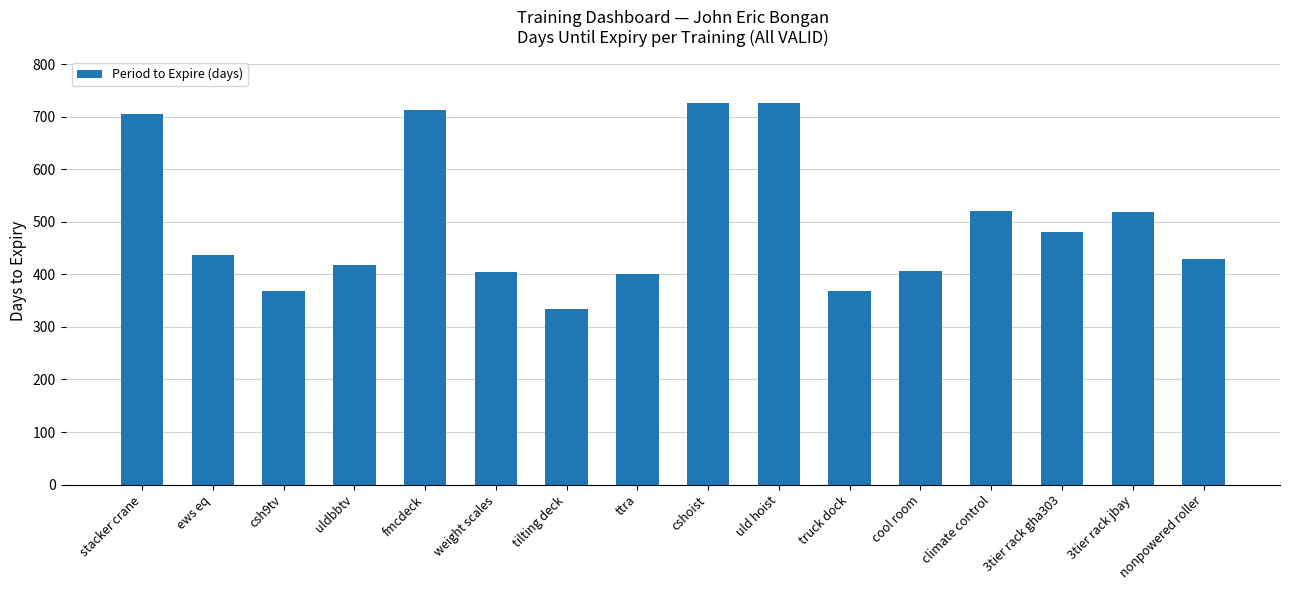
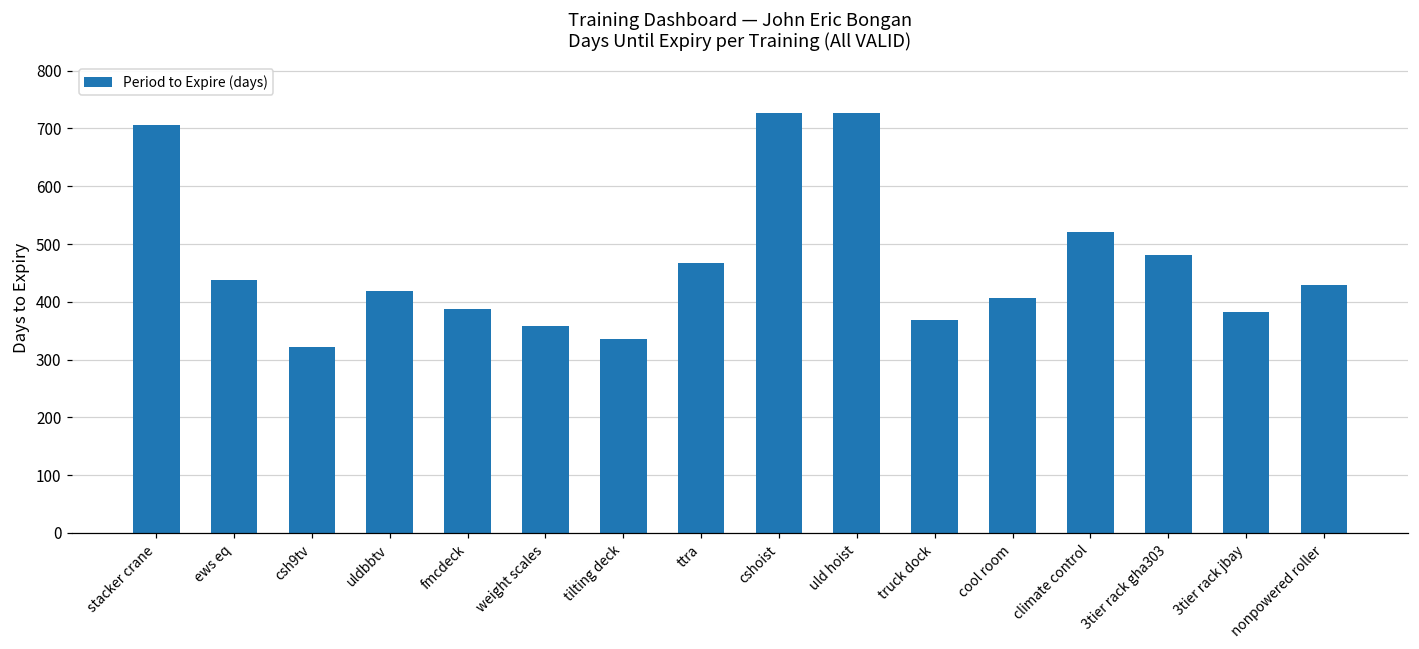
csh9tv: 370 -> 320
fmcdeck: 710 -> 390
weight scales: 410 -> 360
ttra: 400 -> 470
3tier rack jbay: 520 -> 380
